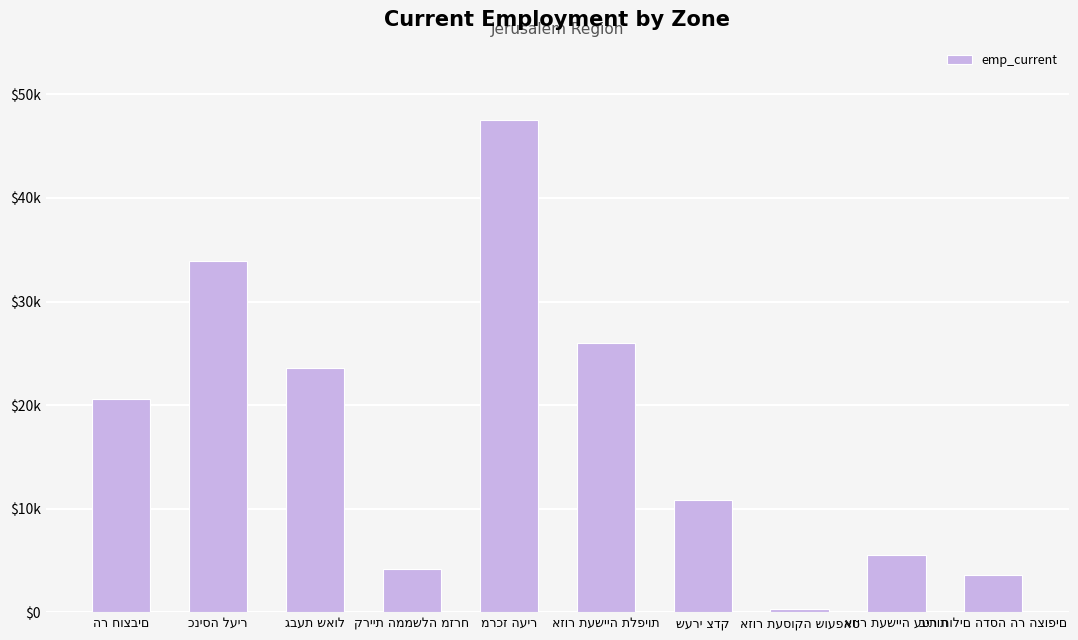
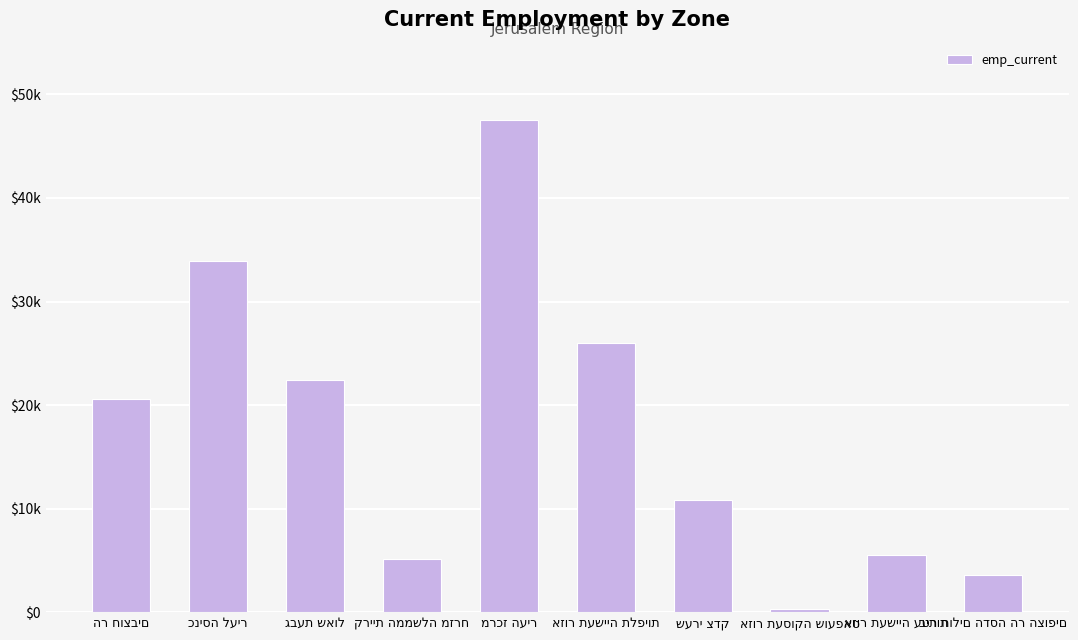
גבעת שאול: $23500 -> $22400
קריית הממשלה מזרח: $4200 -> $5100
